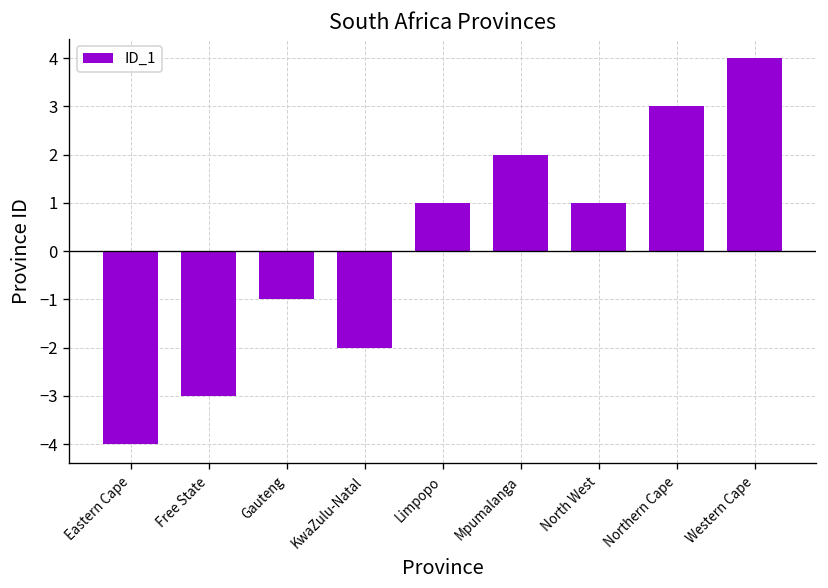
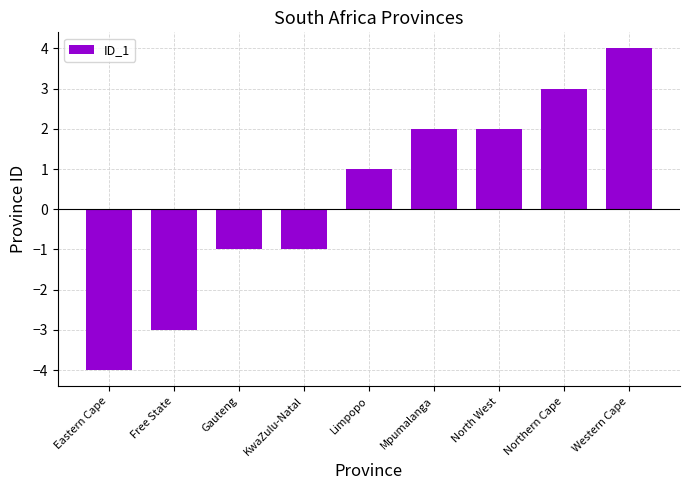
KwaZulu-Natal: -2.0 -> -1.0
North West: 1.0 -> 2.0
